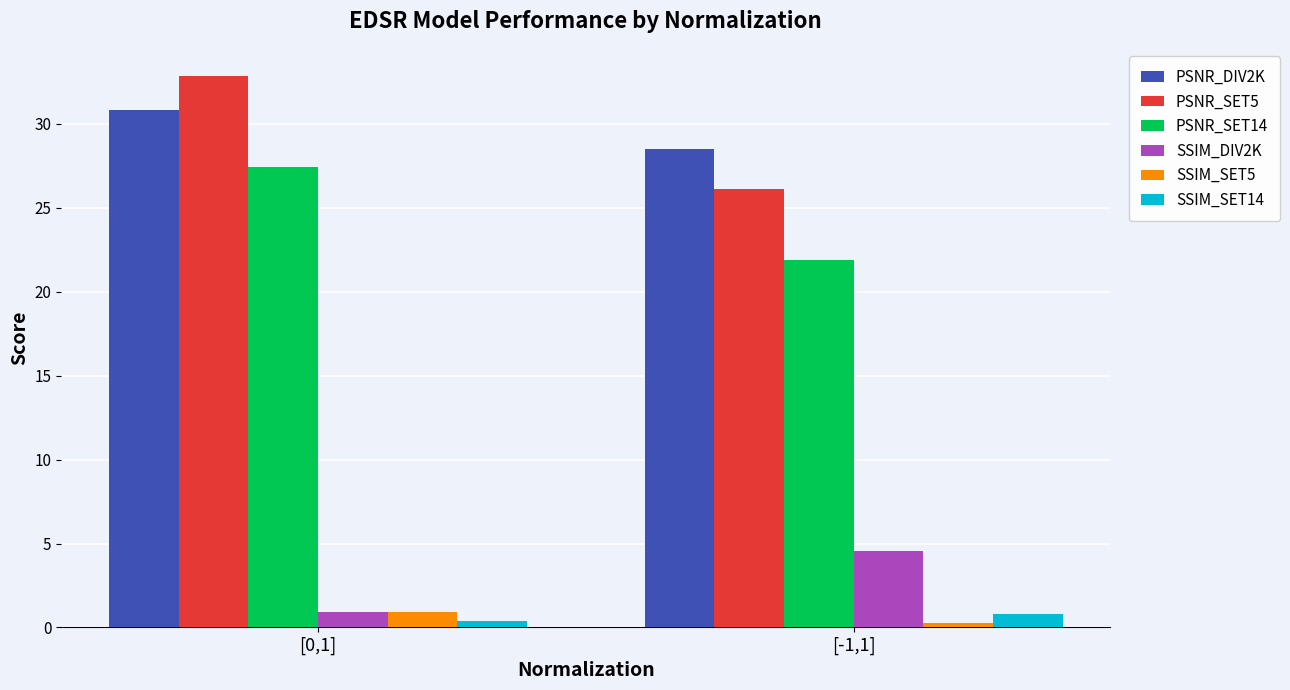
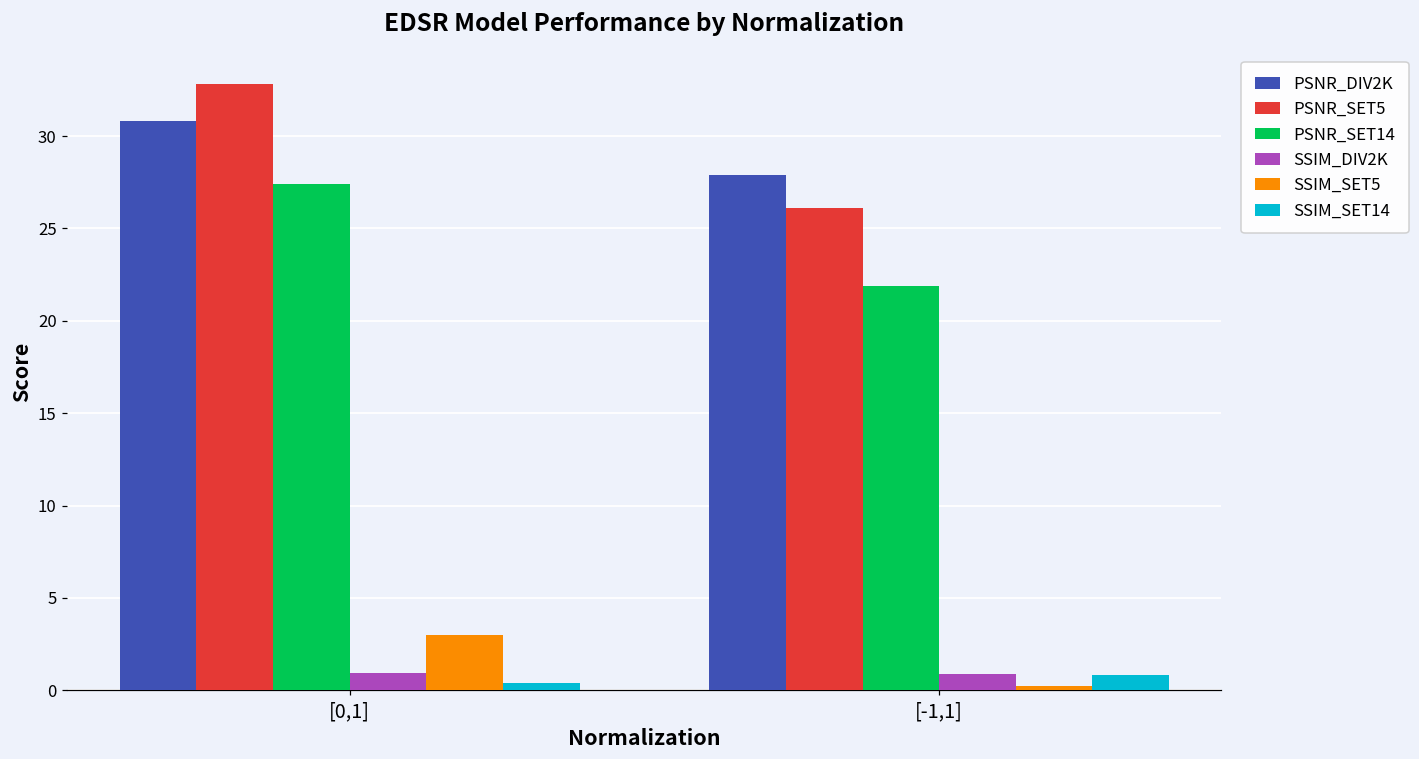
SSIM_SET5, [0,1]: 0.9 -> 3.0
PSNR_DIV2K, [-1,1]: 28.5 -> 27.9
SSIM_DIV2K, [-1,1]: 4.6 -> 0.9
